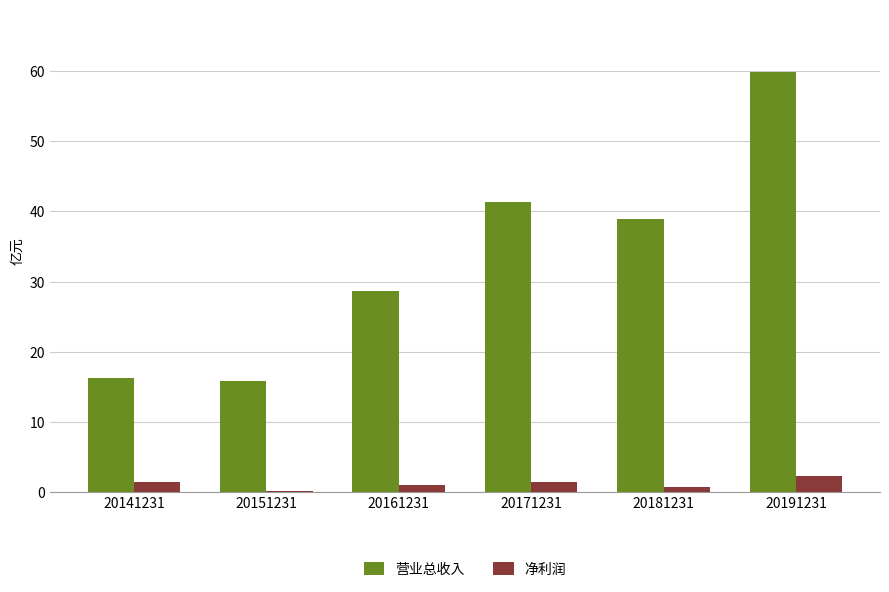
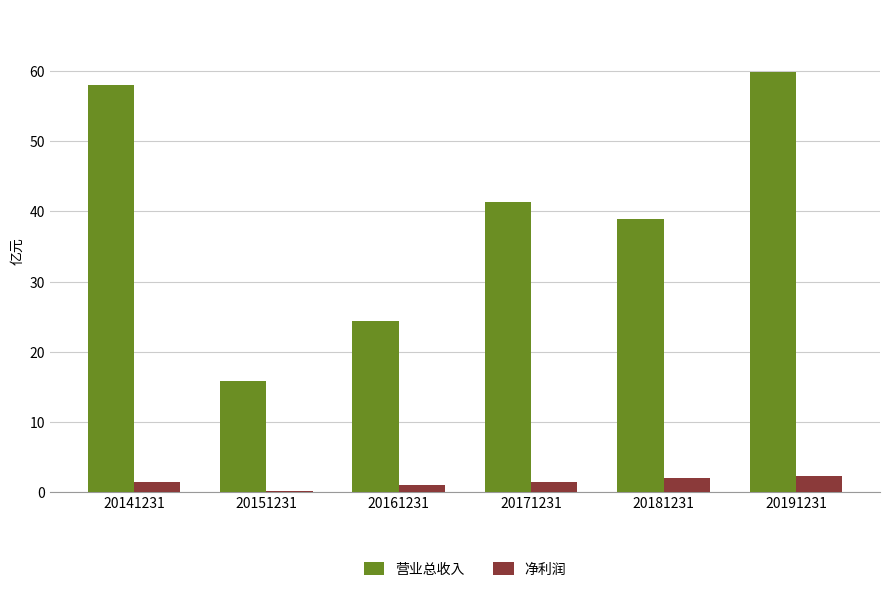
营业总收入, 20141231: 16 -> 58
营业总收入, 20161231: 29 -> 24
净利润, 20181231: 1 -> 2
